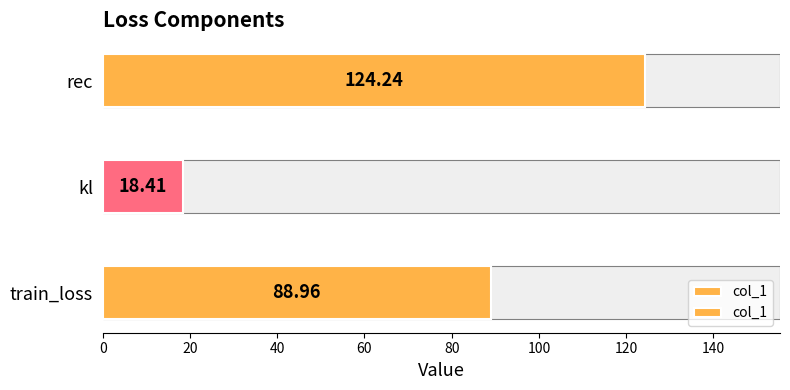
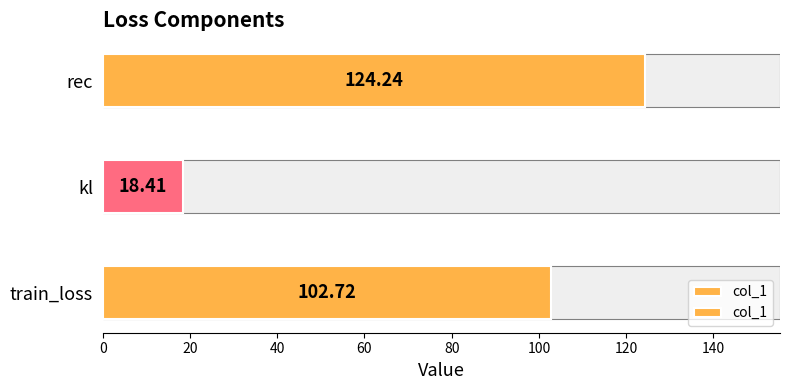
col_1, train_loss: 88.96 -> 102.72
